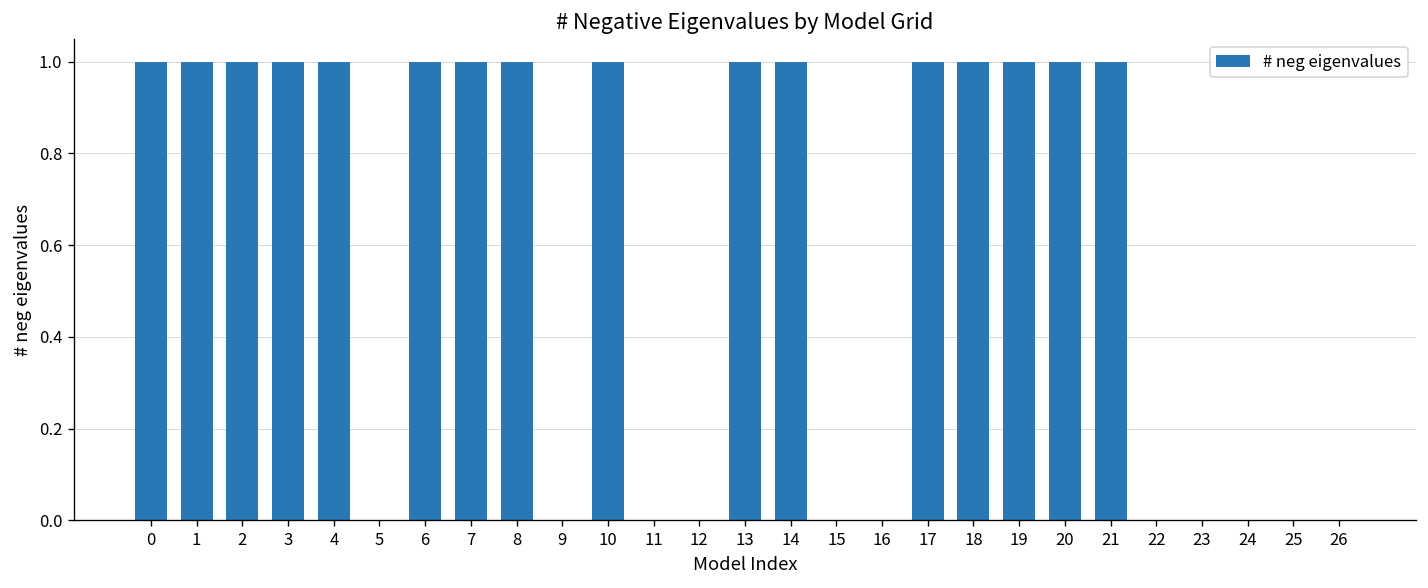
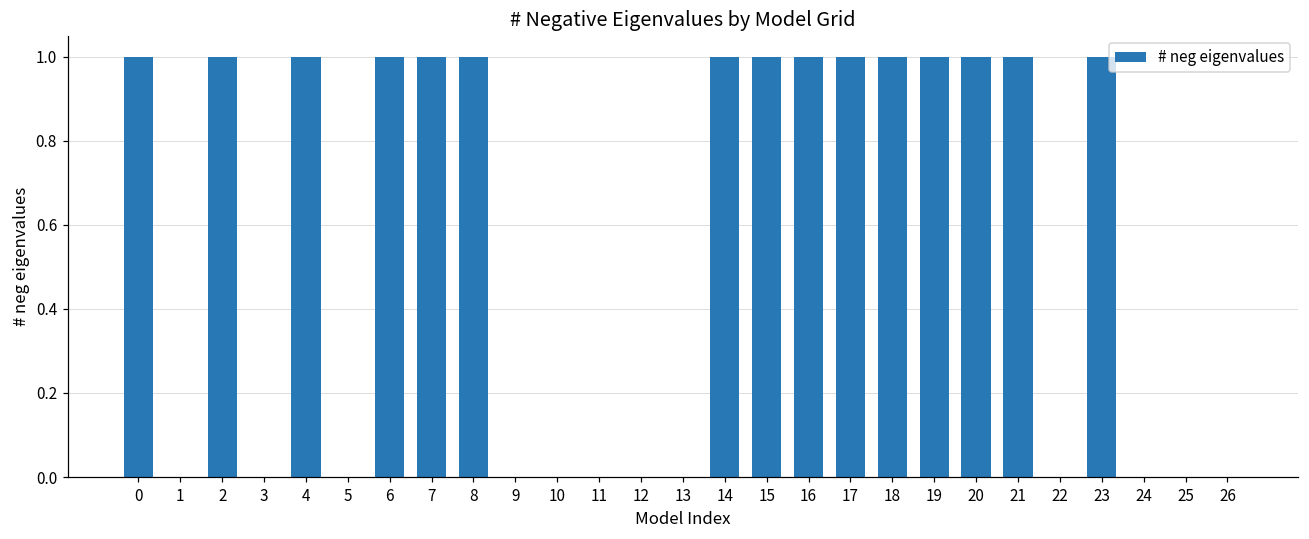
1: 1 -> 0
3: 1 -> 0
10: 1 -> 0
13: 1 -> 0
15: 0 -> 1
16: 0 -> 1
23: 0 -> 1
